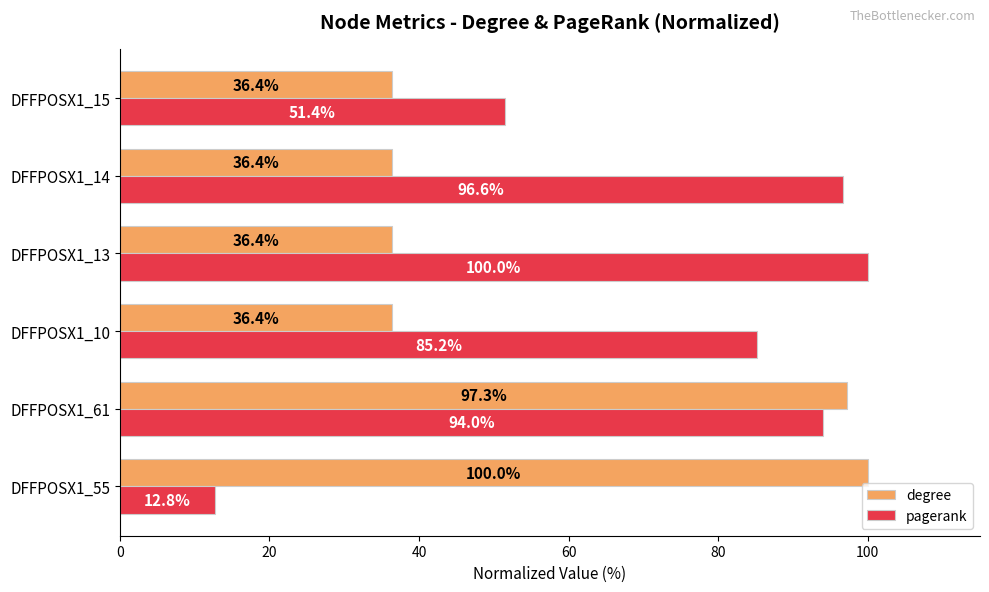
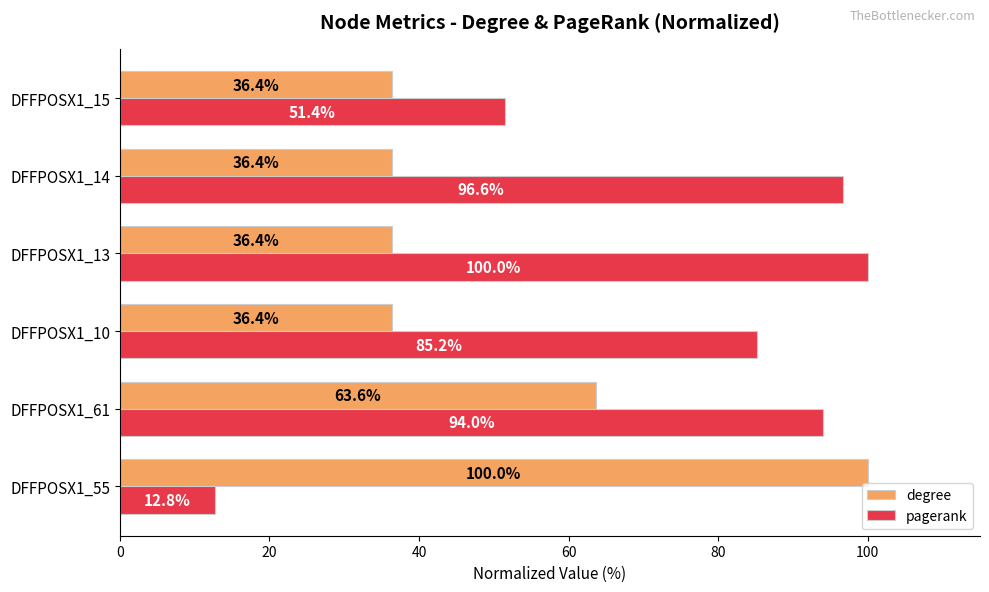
degree, DFFPOSX1_61: 97.3% -> 63.6%
